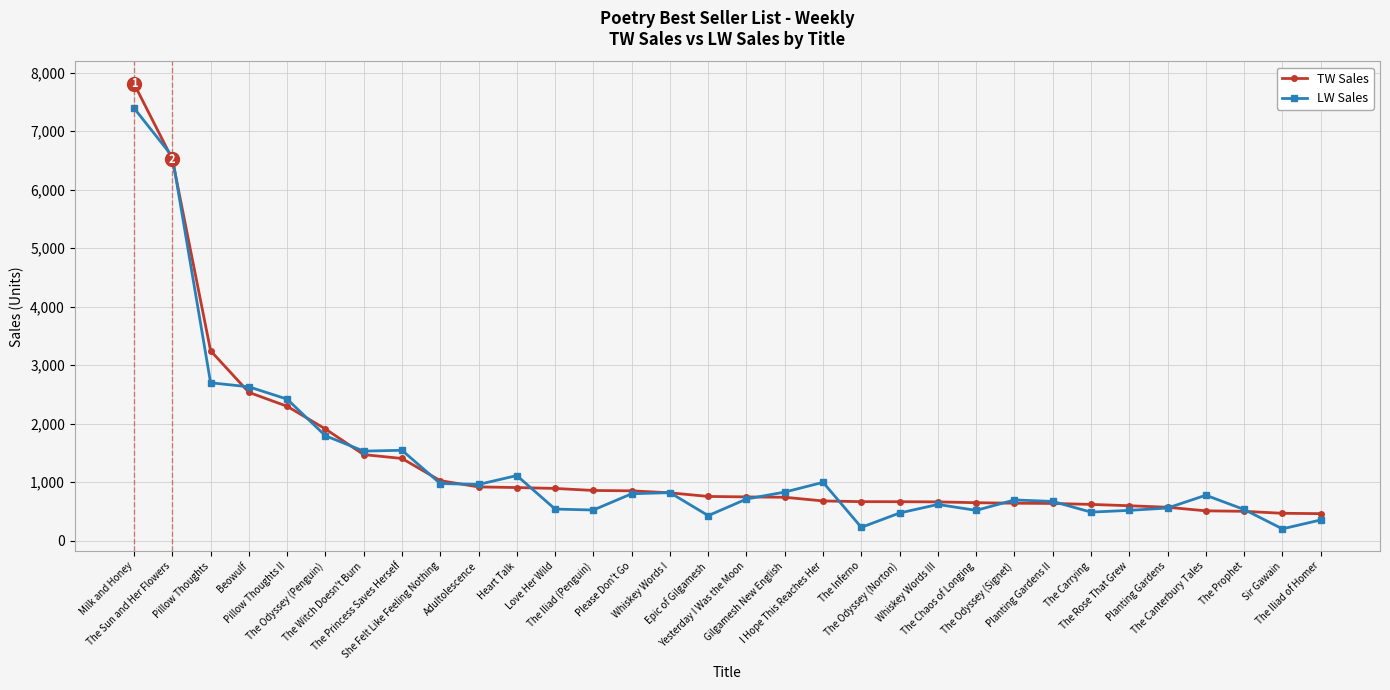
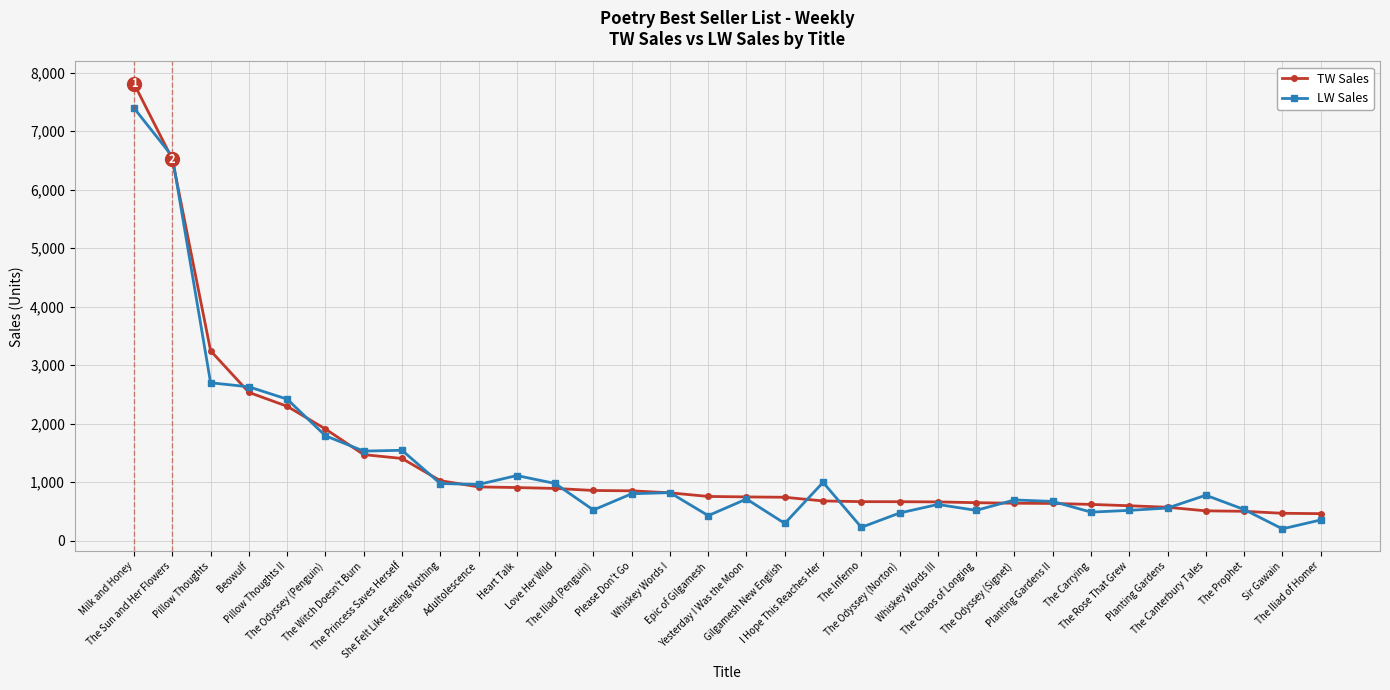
LW Sales, Love Her Wild: 500 -> 1,000
LW Sales, Gilgamesh New English: 800 -> 300
